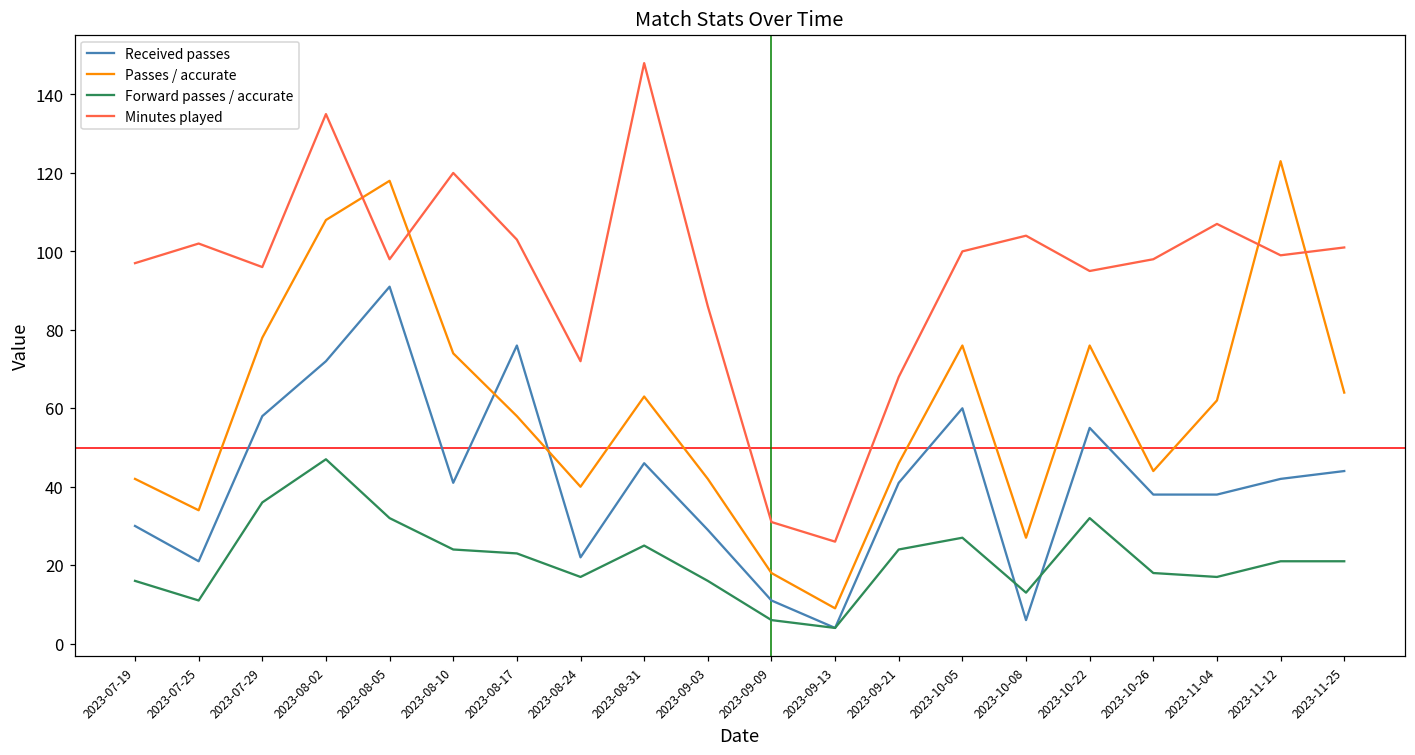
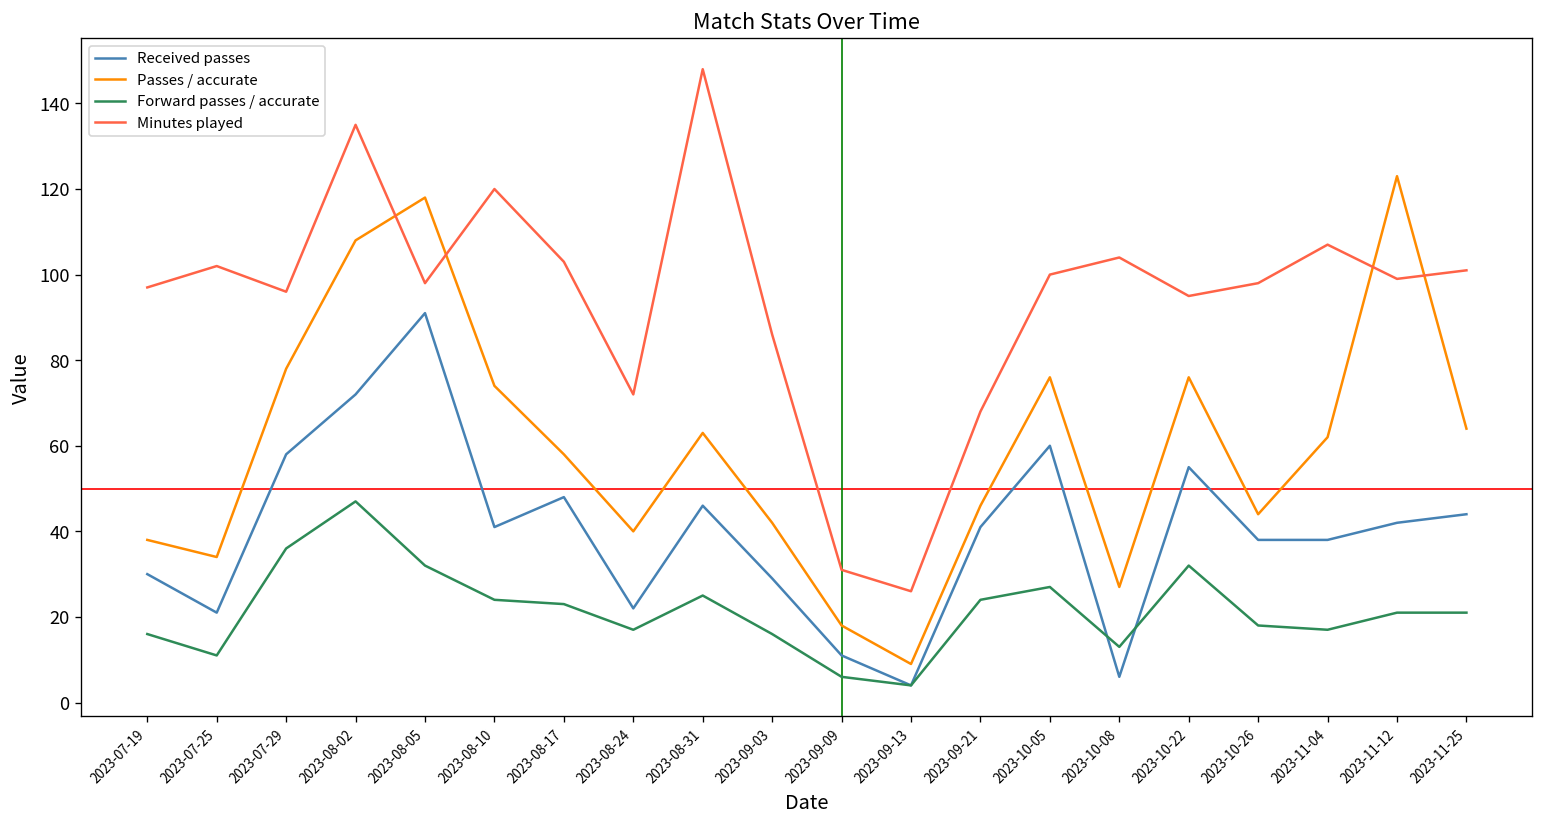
Passes / accurate, 2023-07-19: 42 -> 38
Received passes, 2023-08-17: 76 -> 48
